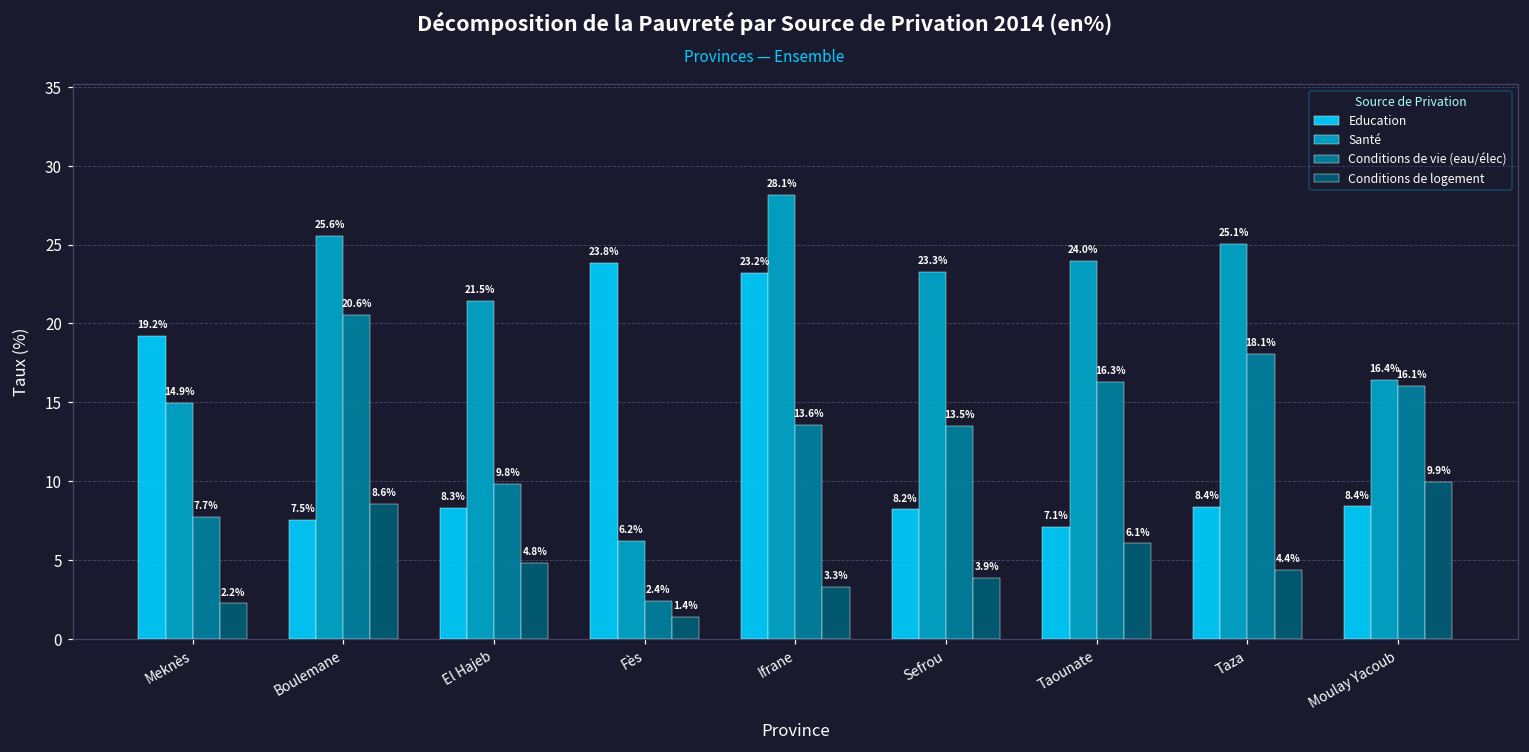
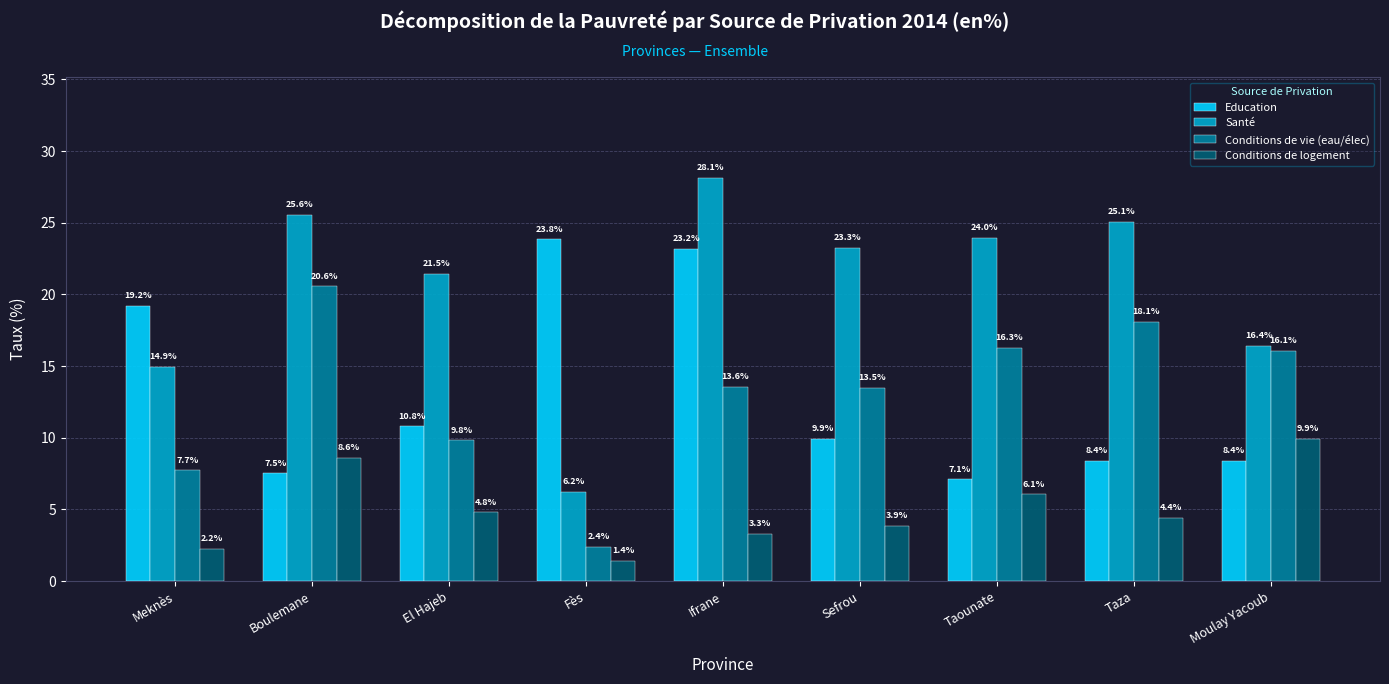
Education, El Hajeb: 8.3% -> 10.8%
Education, Sefrou: 8.2% -> 9.9%
